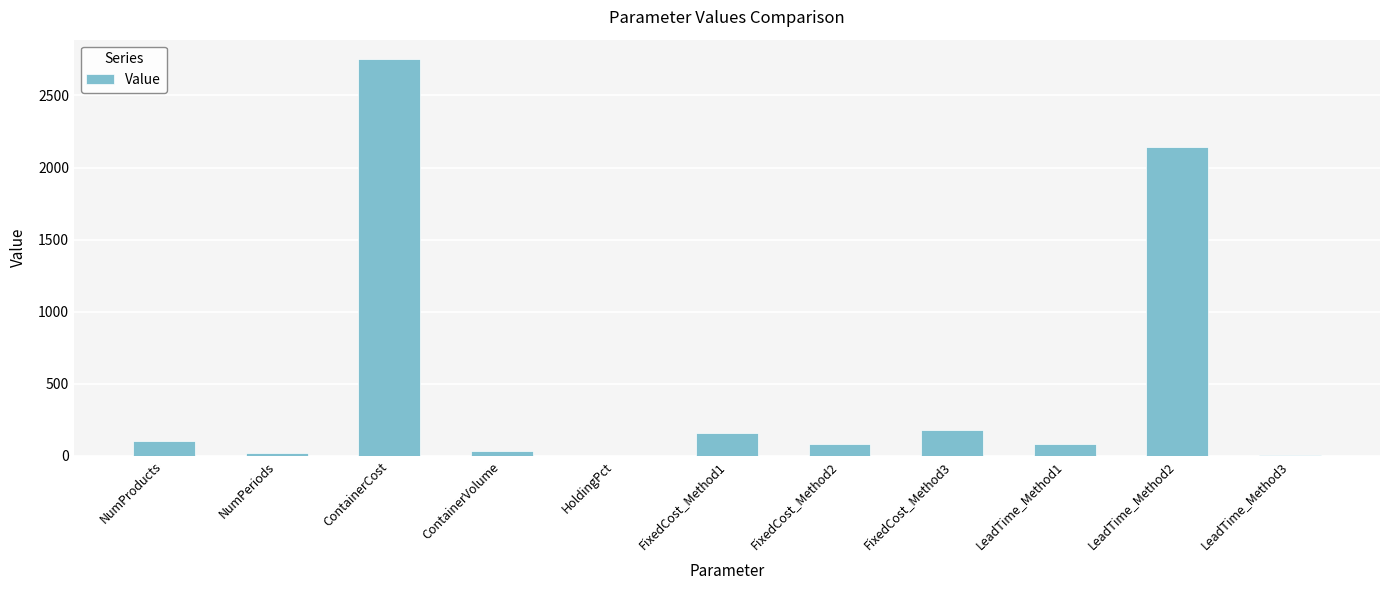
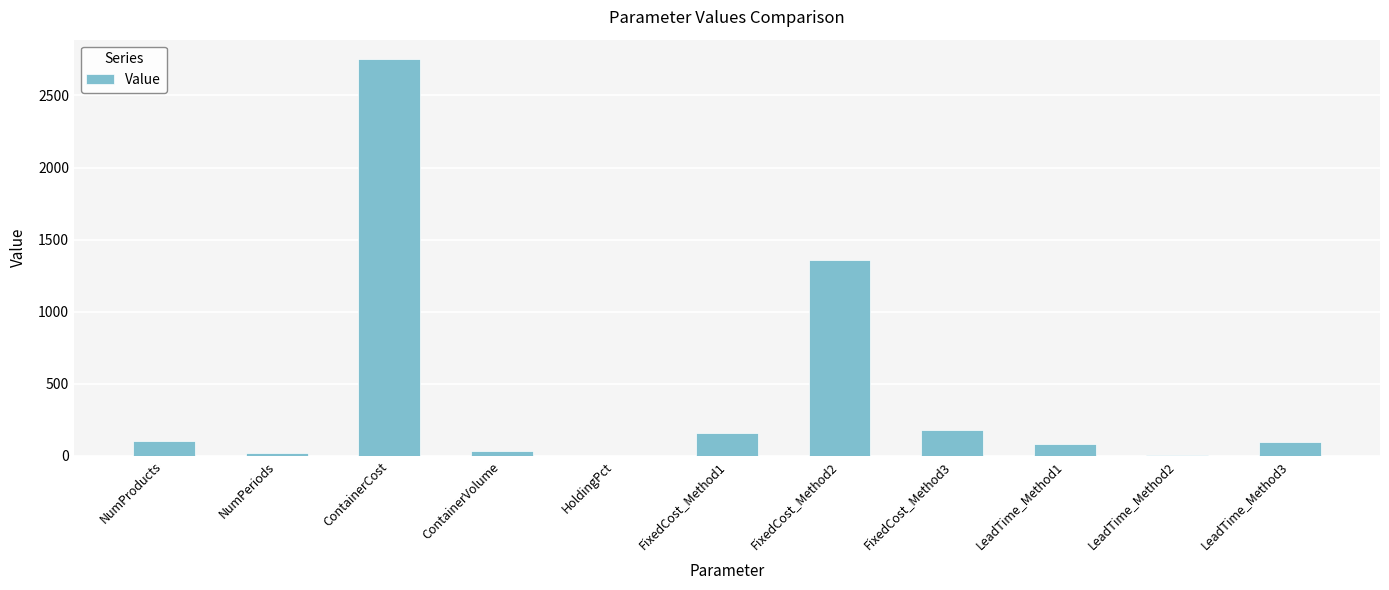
FixedCost_Method2: 80 -> 1360
LeadTime_Method2: 2140 -> 0
LeadTime_Method3: 0 -> 90
